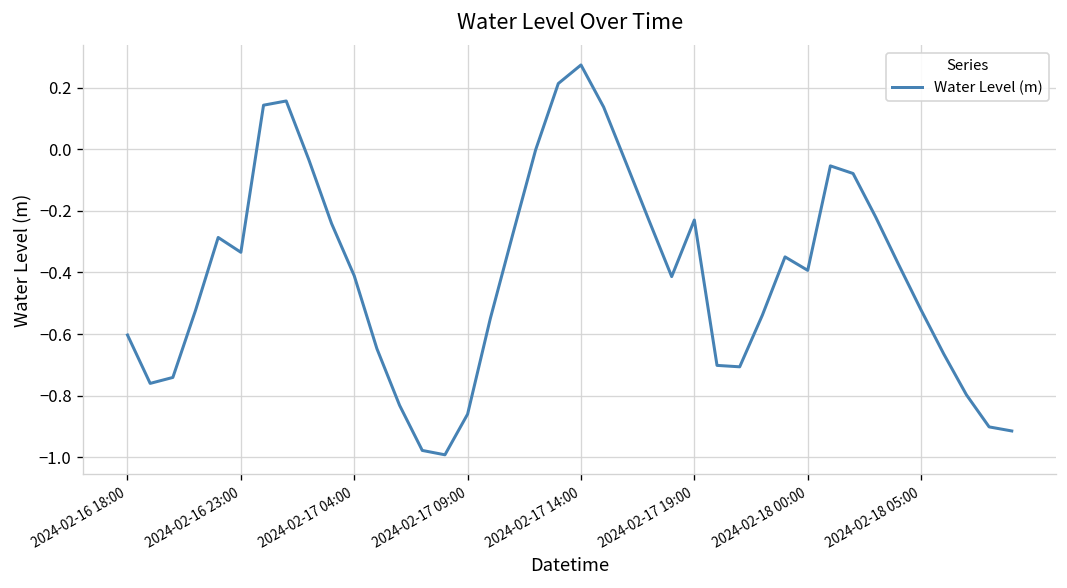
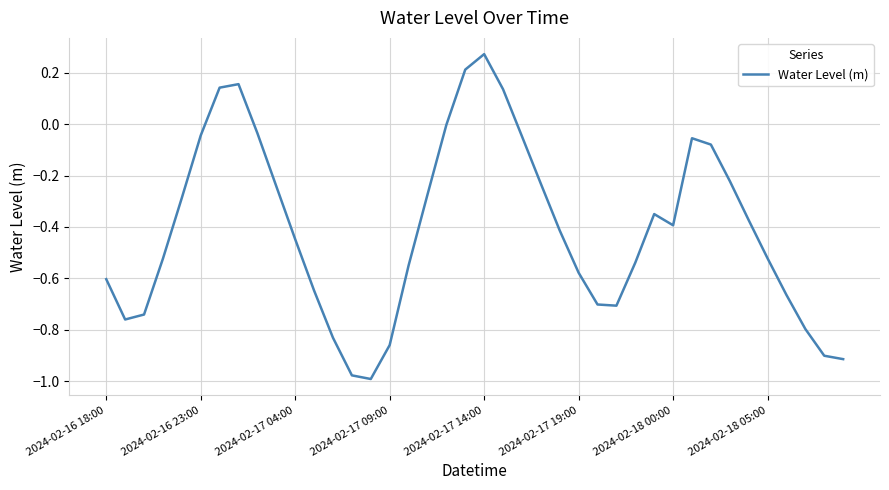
2024-02-16 23:00: -0.33 -> -0.04
2024-02-17 04:00: -0.41 -> -0.45
2024-02-17 19:00: -0.23 -> -0.58
